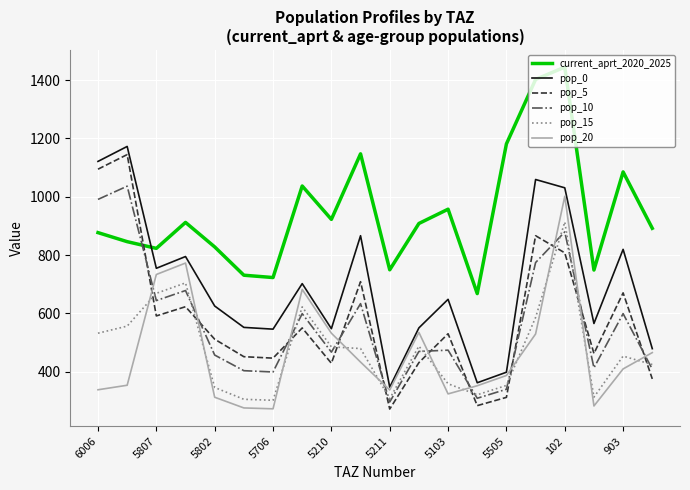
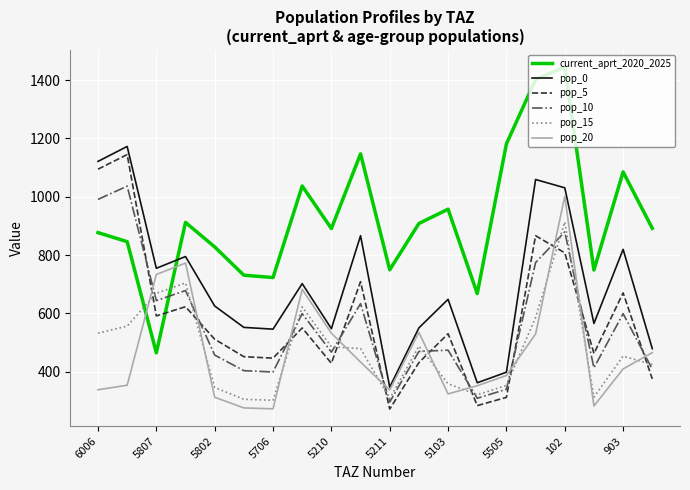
current_aprt_2020_2025, 5807: 820 -> 470
current_aprt_2020_2025, 5210: 920 -> 890
